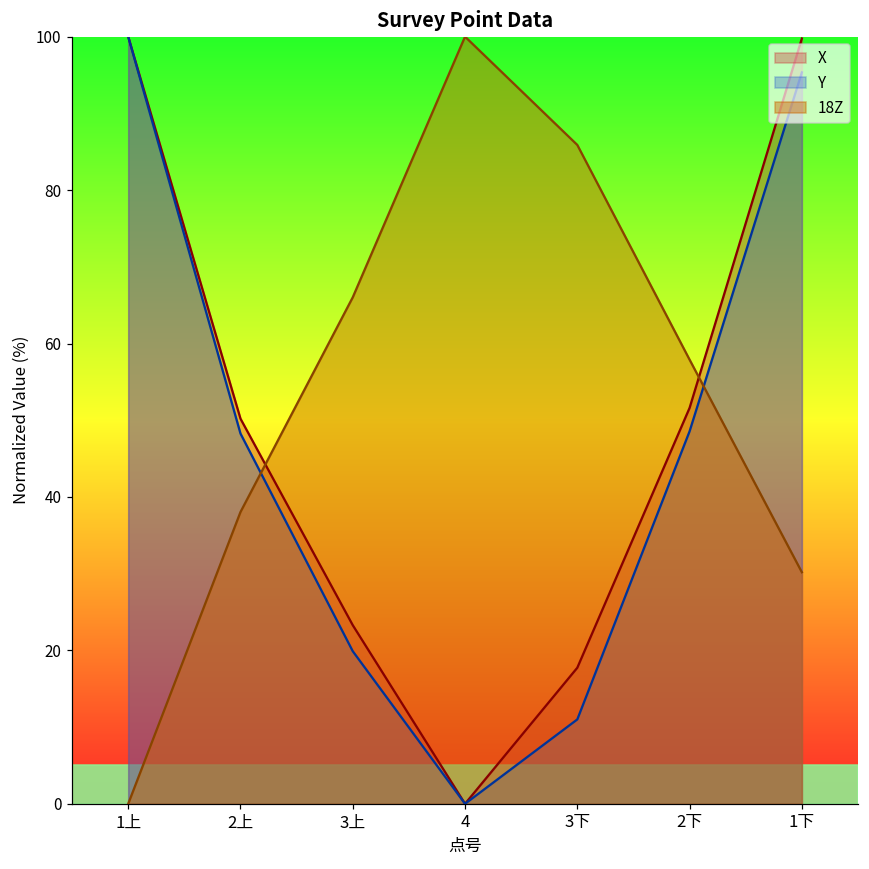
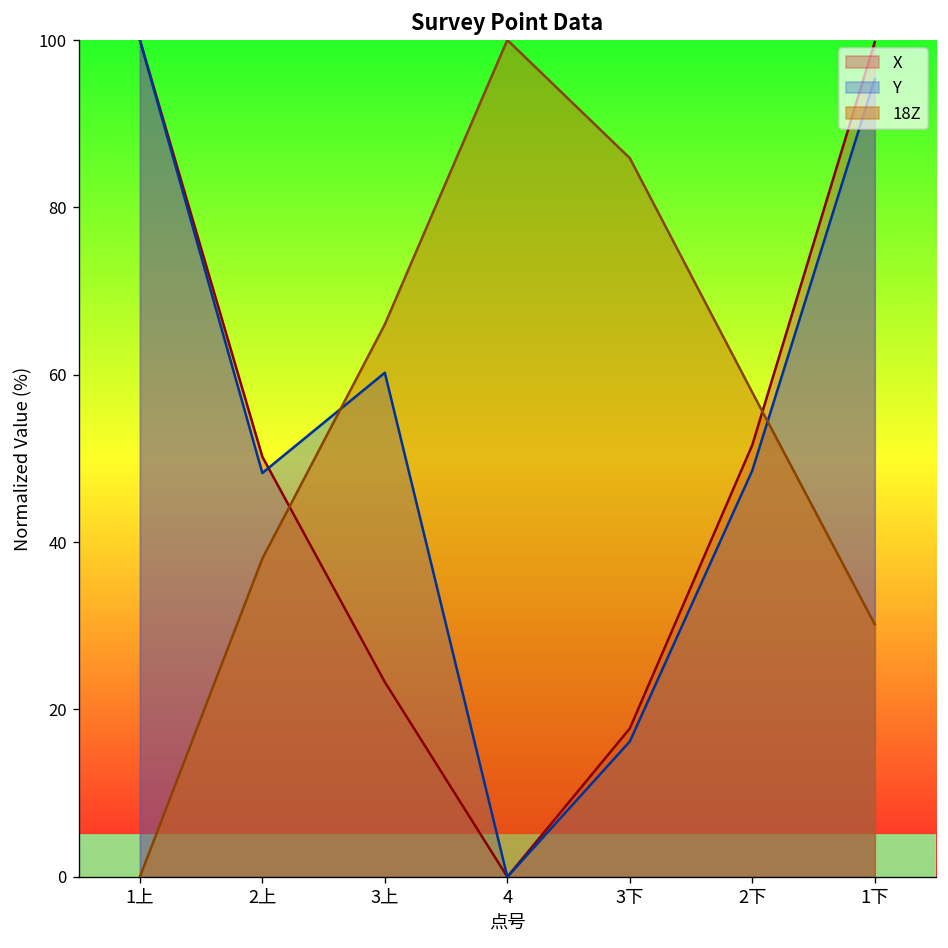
Y, 3上: 20 -> 60
Y, 3下: 11 -> 16
